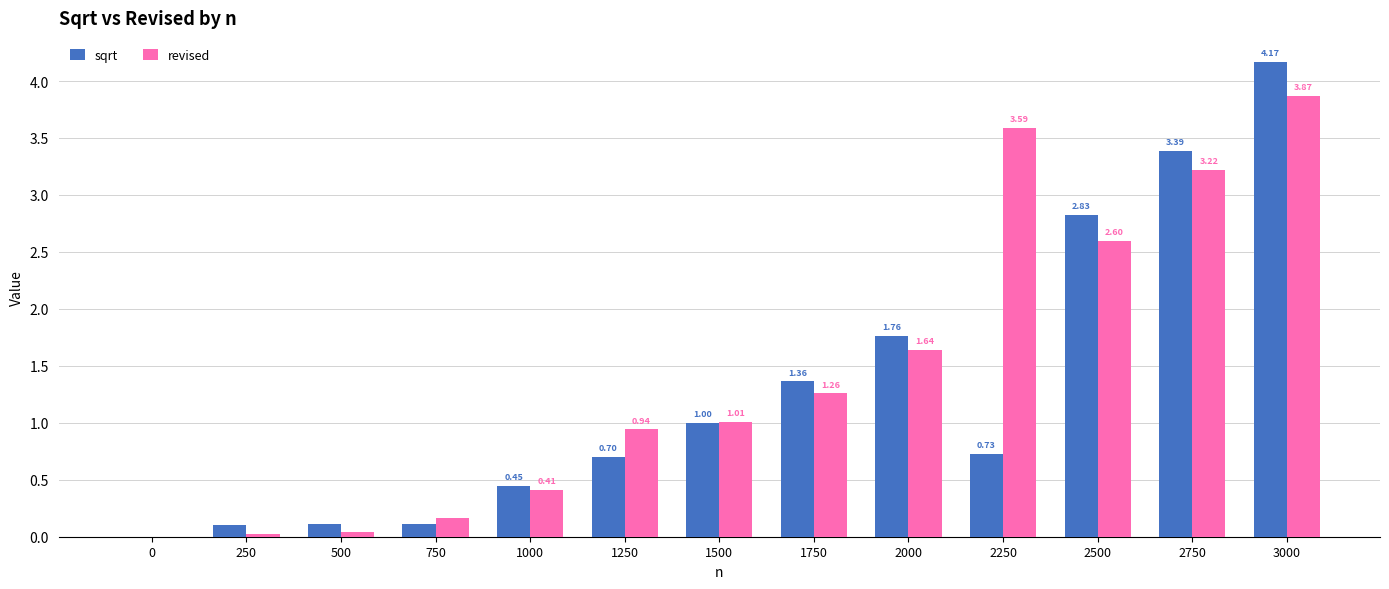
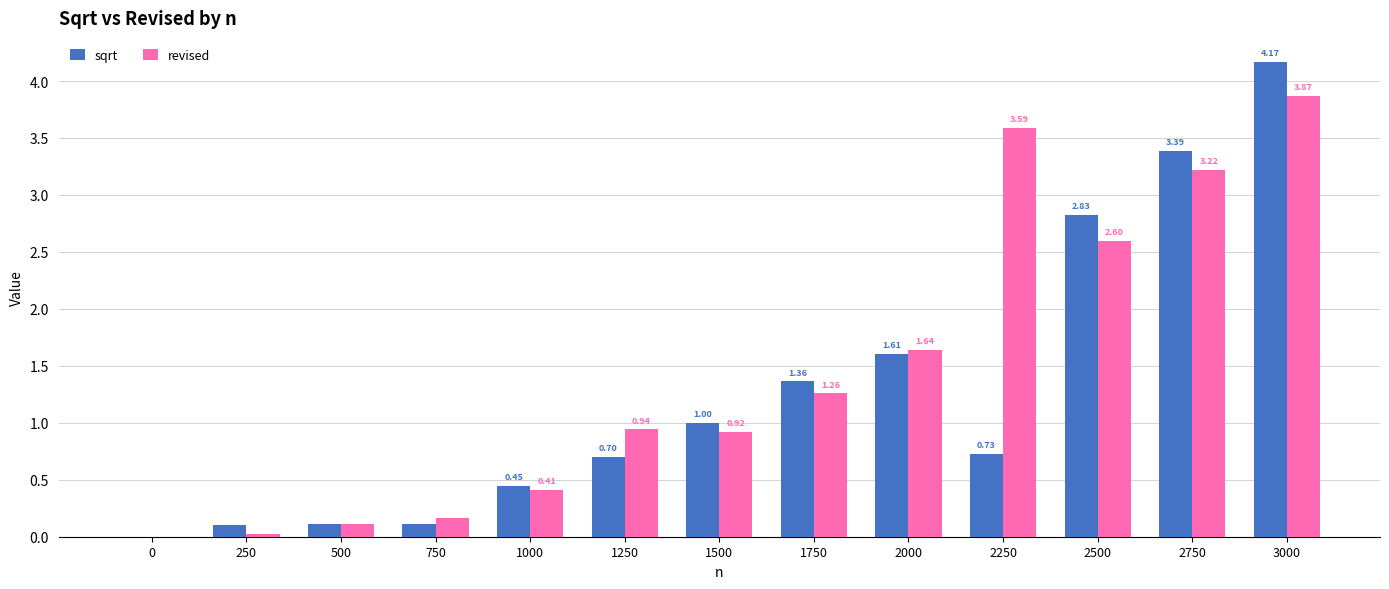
revised, 500: 0.04 -> 0.12
revised, 1500: 1.01 -> 0.92
sqrt, 2000: 1.76 -> 1.61
